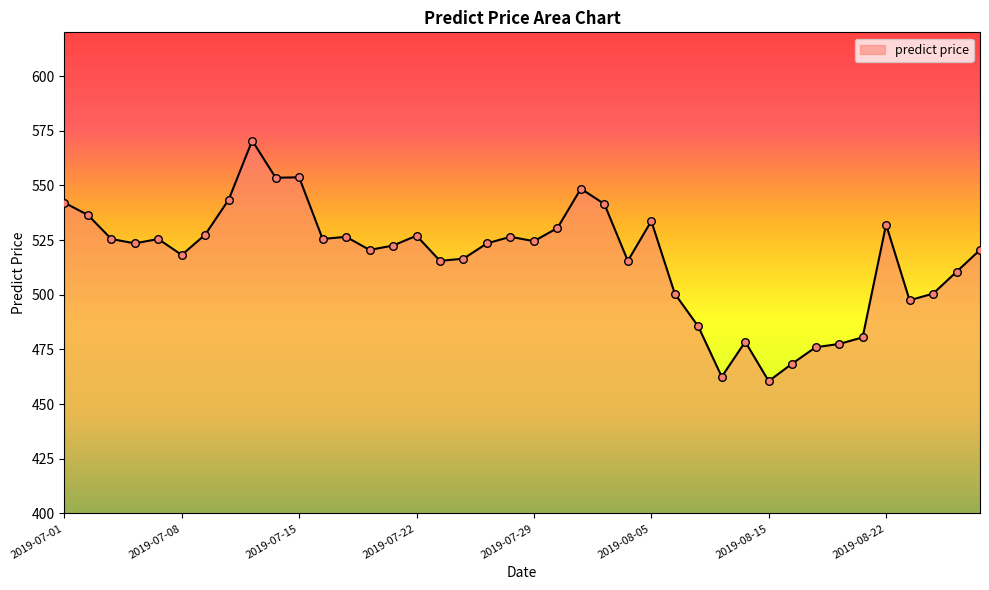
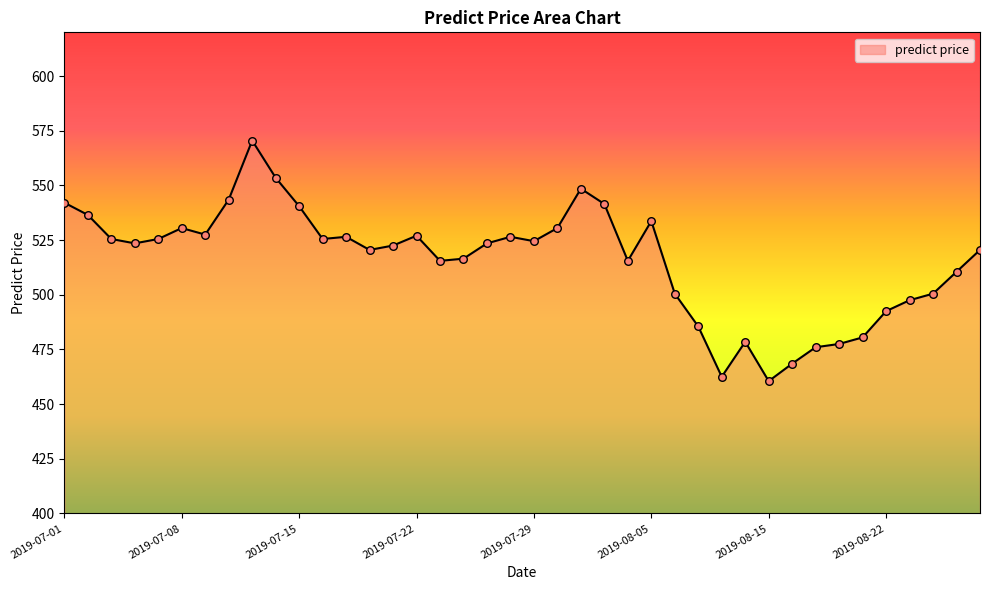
2019-07-08: 518 -> 531
2019-07-15: 554 -> 541
2019-08-22: 532 -> 493
